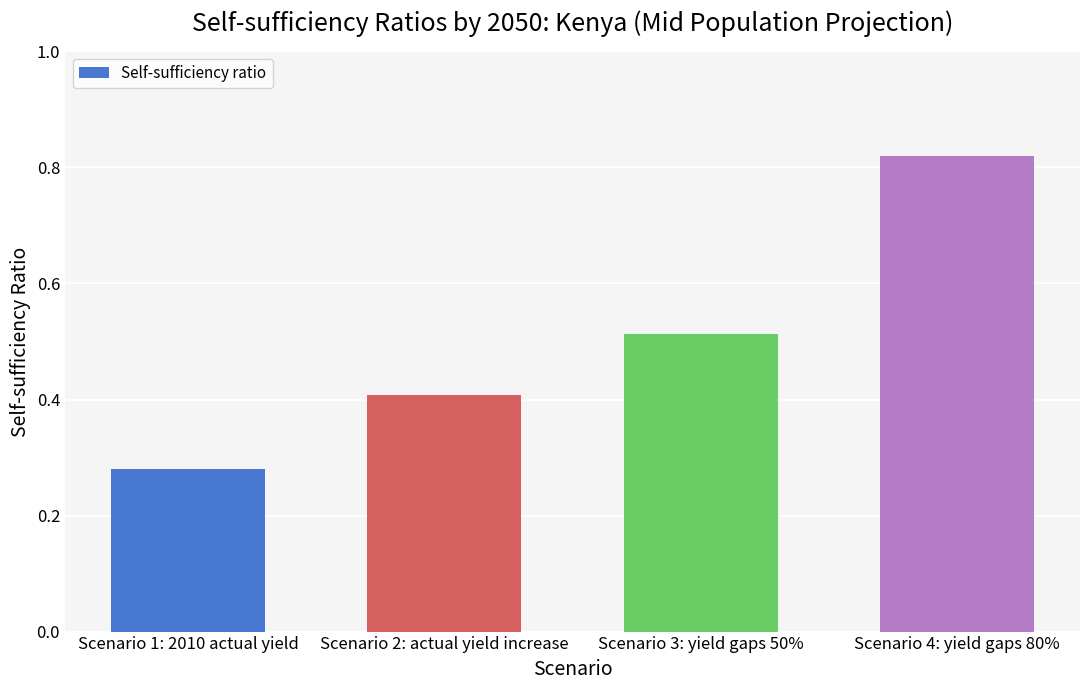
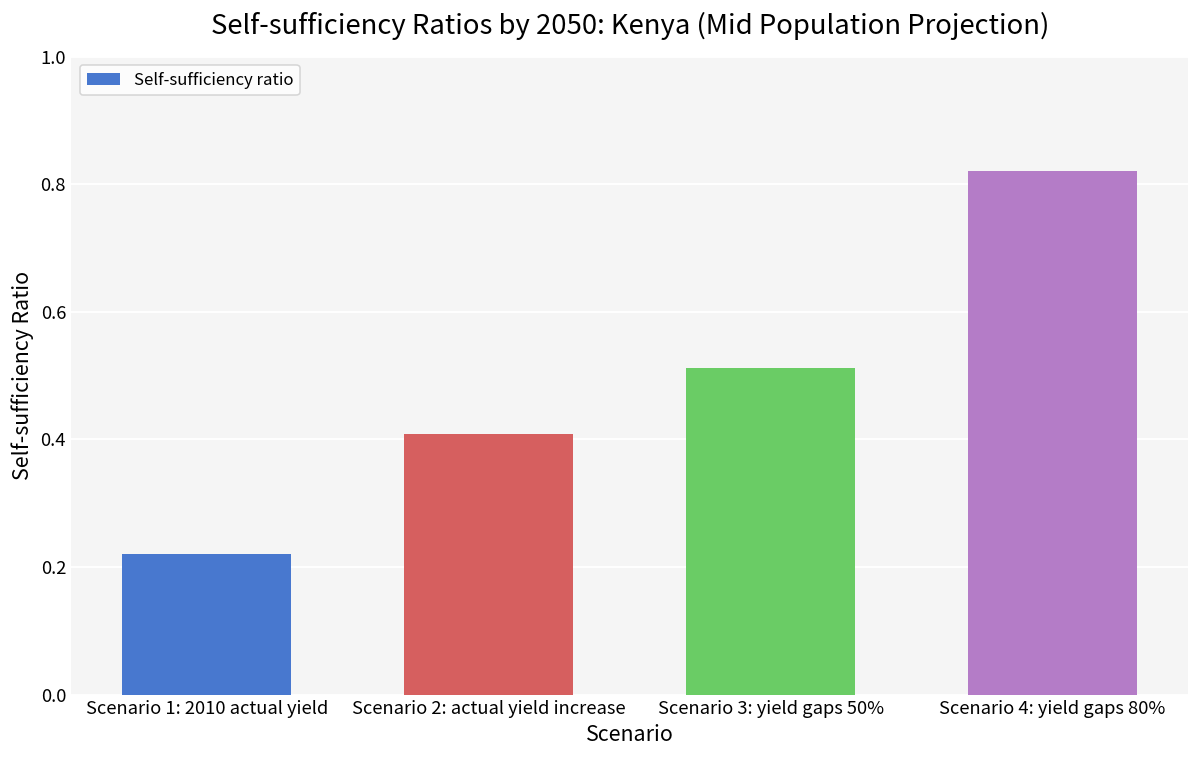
Scenario 1: 2010 actual yield: 0.28 -> 0.22
